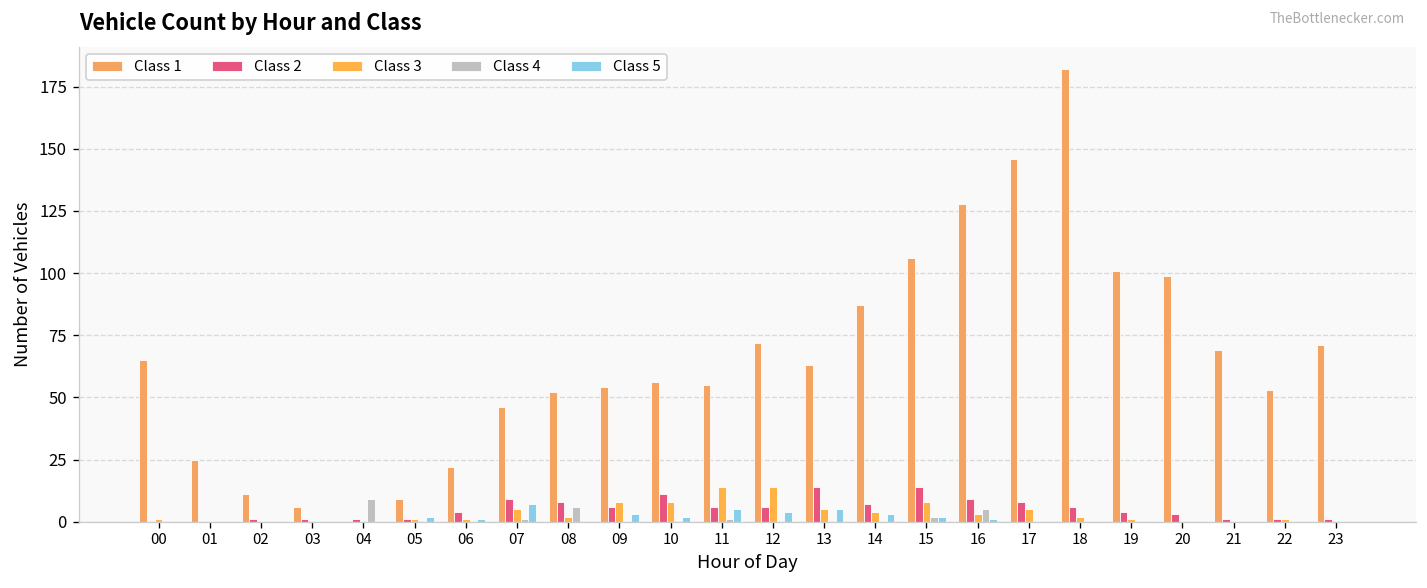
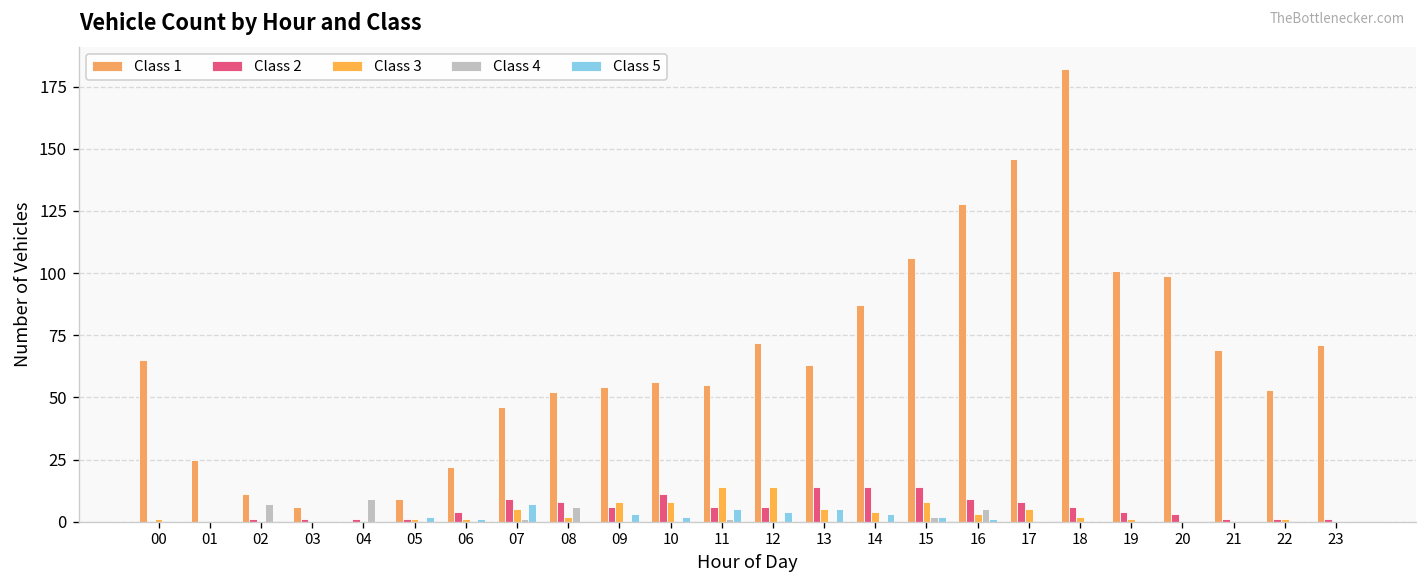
Class 4, 02: 0 -> 7
Class 2, 14: 7 -> 14
